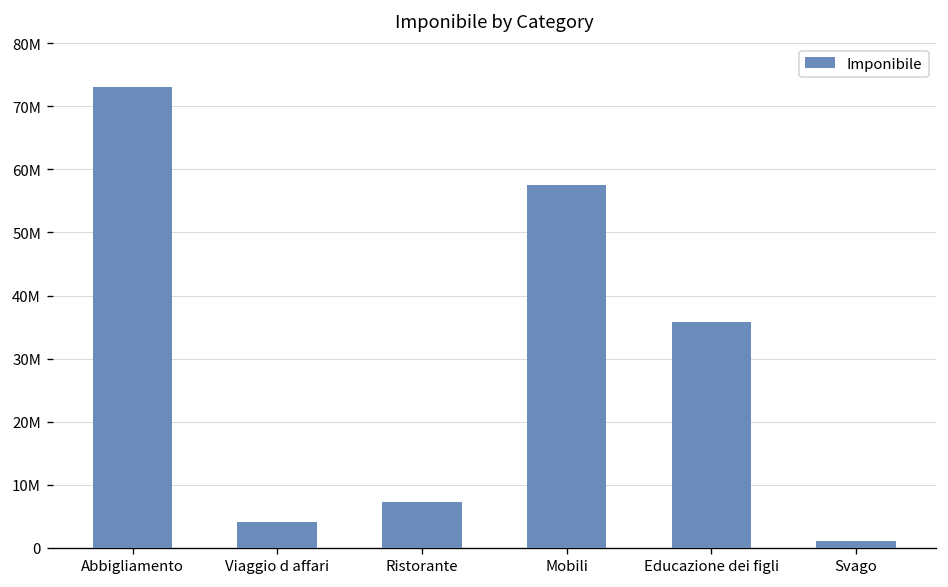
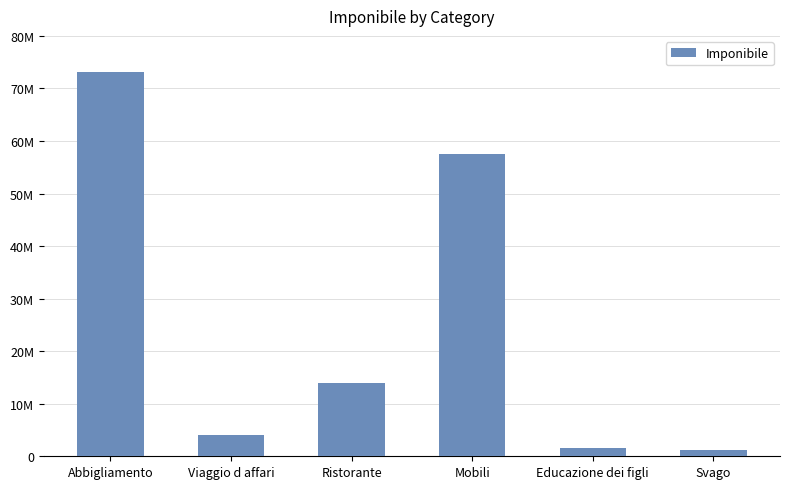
Ristorante: 7000000 -> 14000000
Educazione dei figli: 36000000 -> 2000000
